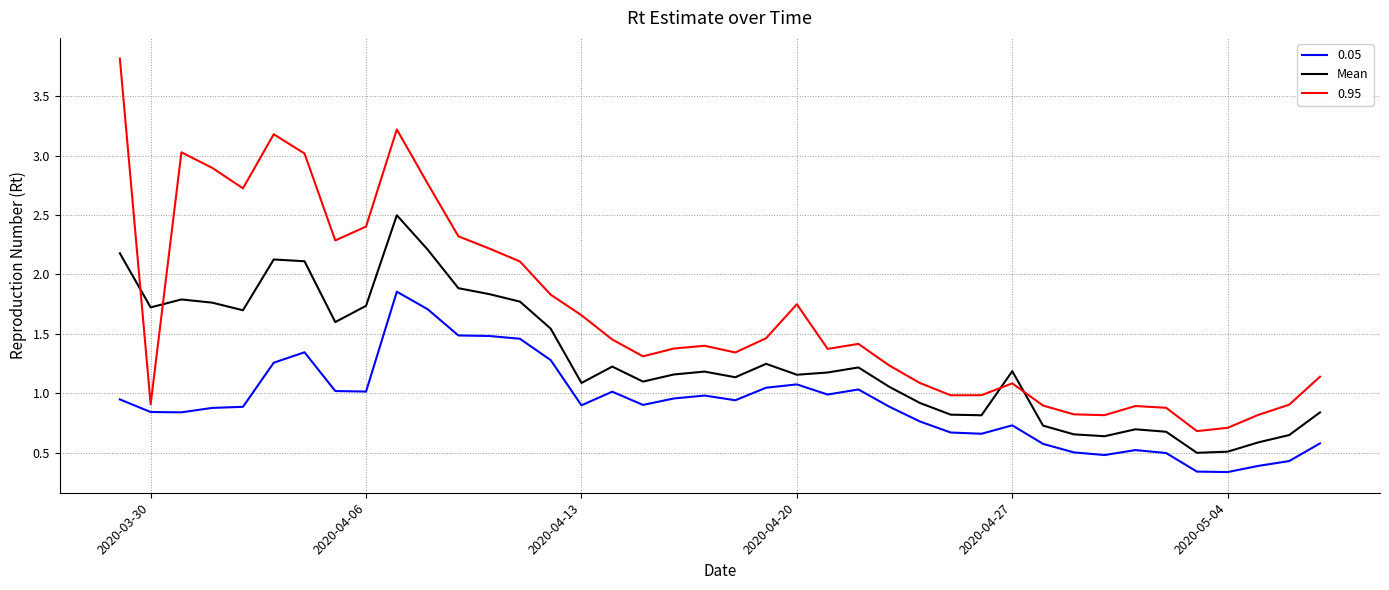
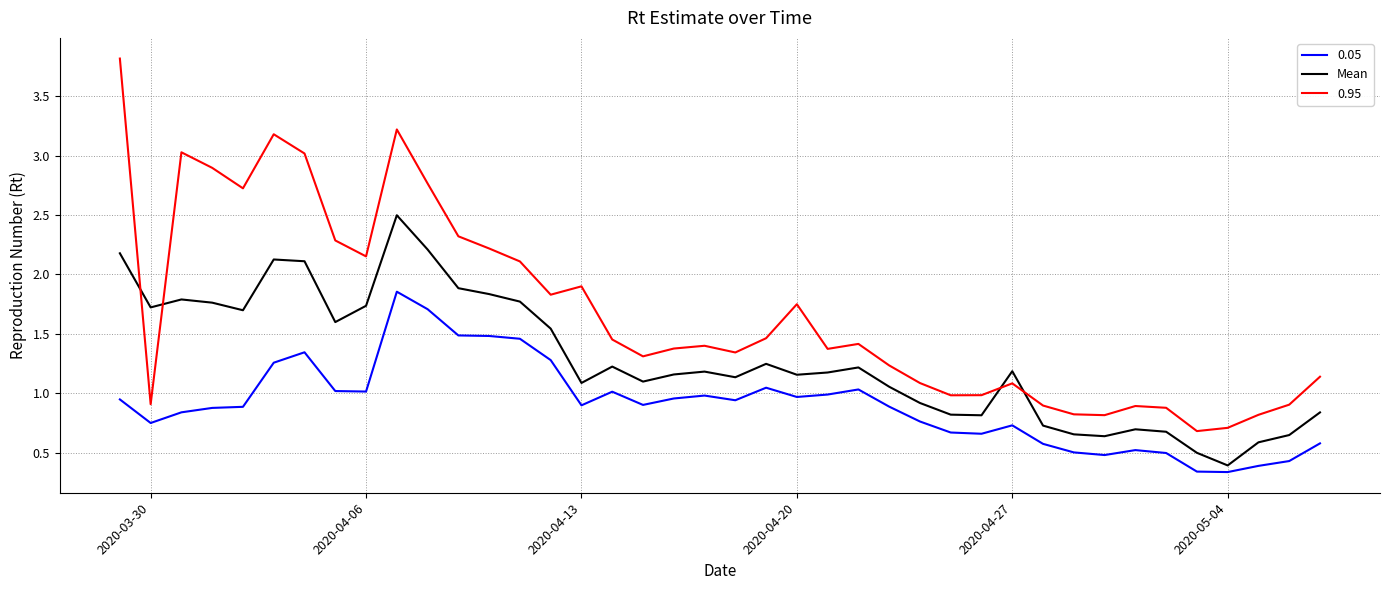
0.05, 2020-03-30: 0.84 -> 0.75
0.95, 2020-04-06: 2.40 -> 2.15
0.95, 2020-04-13: 1.66 -> 1.90
0.05, 2020-04-20: 1.07 -> 0.97
Mean, 2020-05-04: 0.51 -> 0.39
